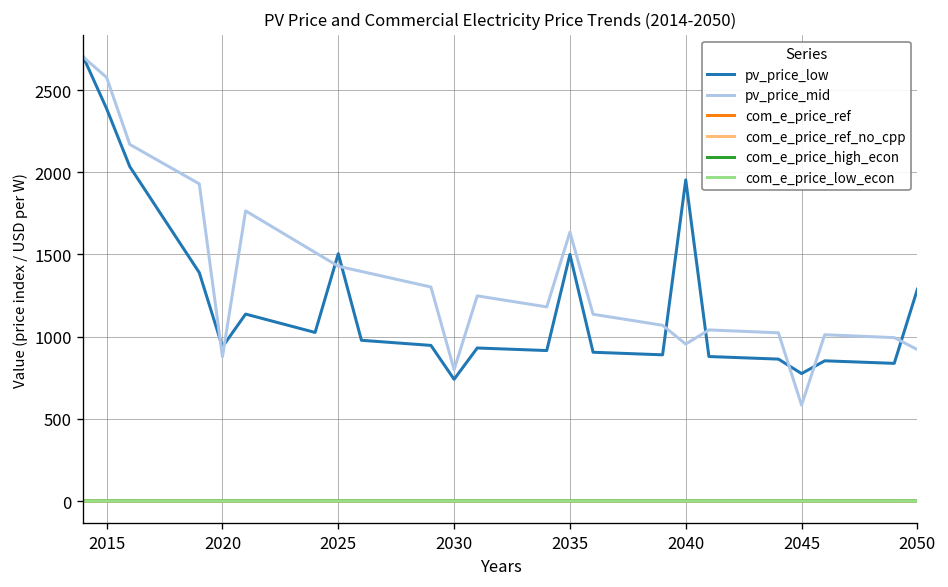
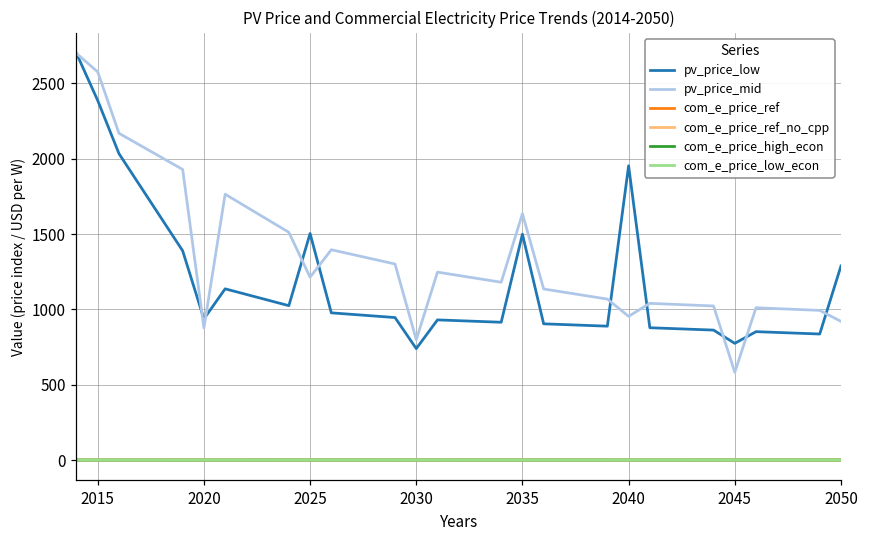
pv_price_mid, 2025: 1430 -> 1210
